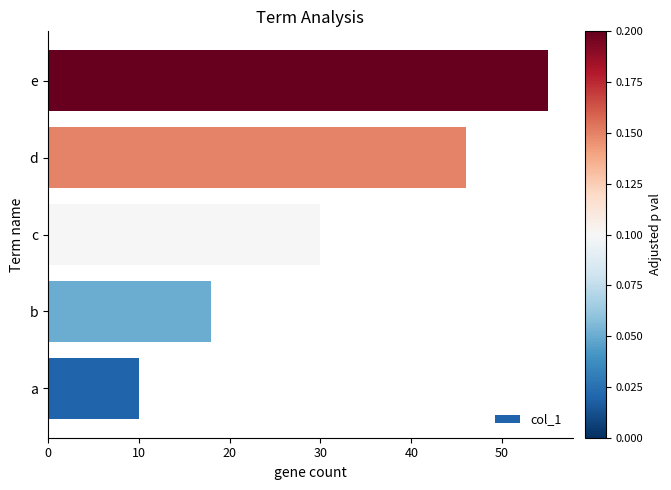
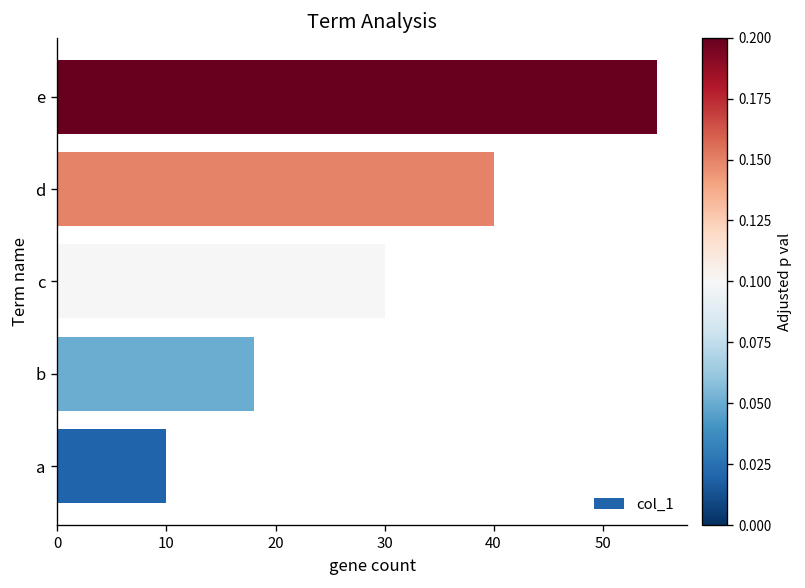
d: 46 -> 40
